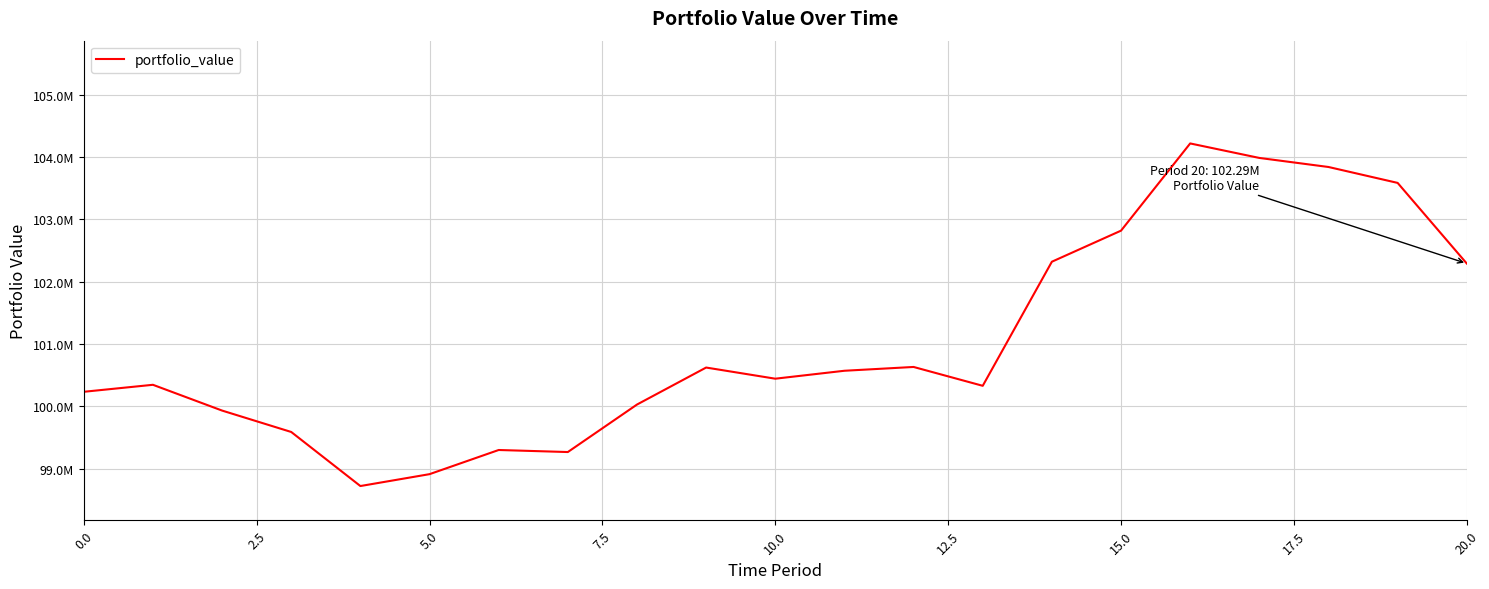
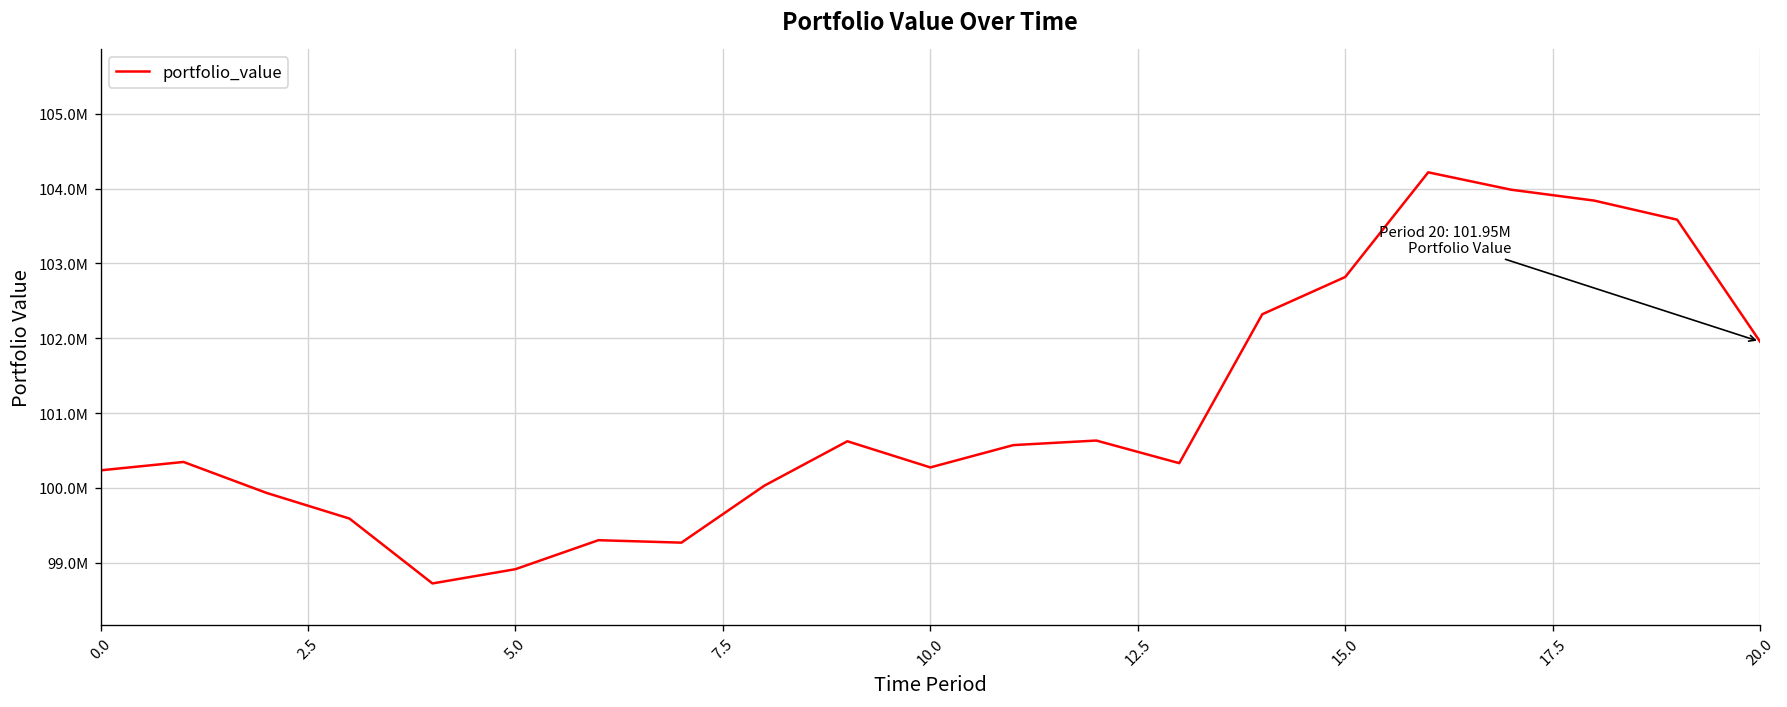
10.0: 100400000 -> 100300000
20.0: 102.29M -> 101.95M
